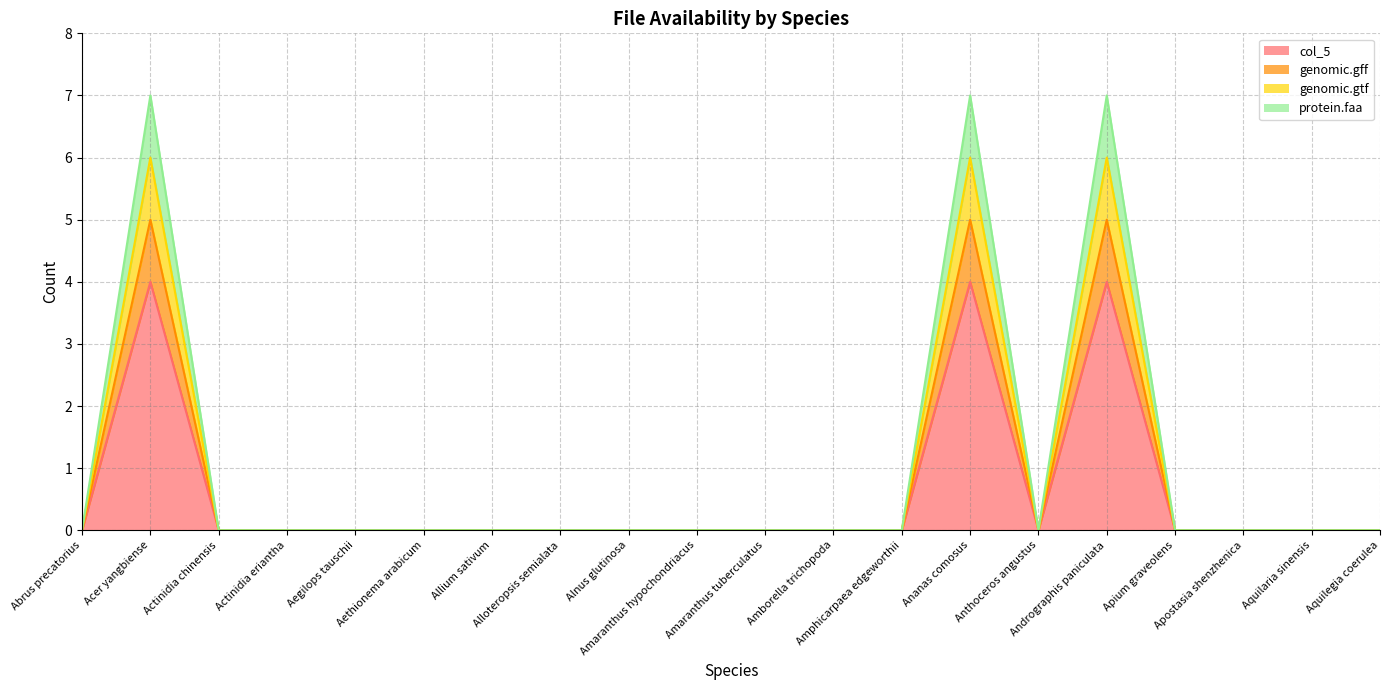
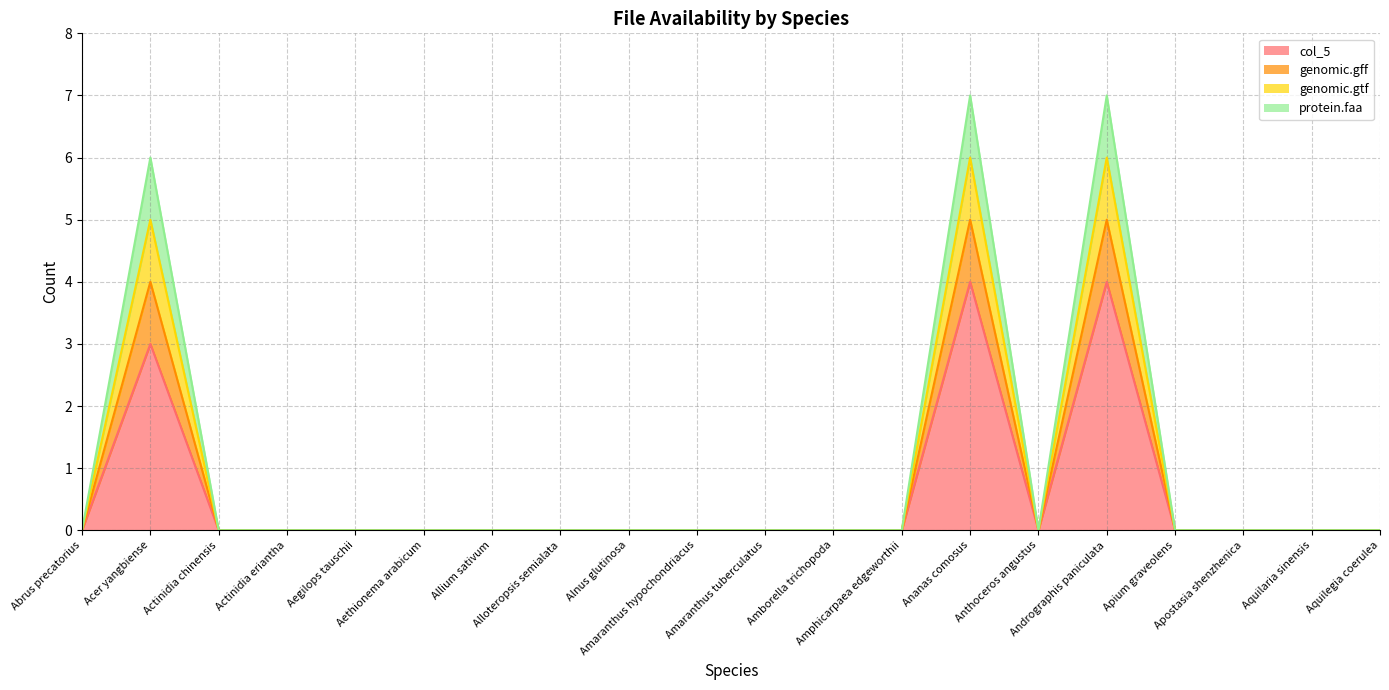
col_5, Acer yangbiense: 4 -> 3
